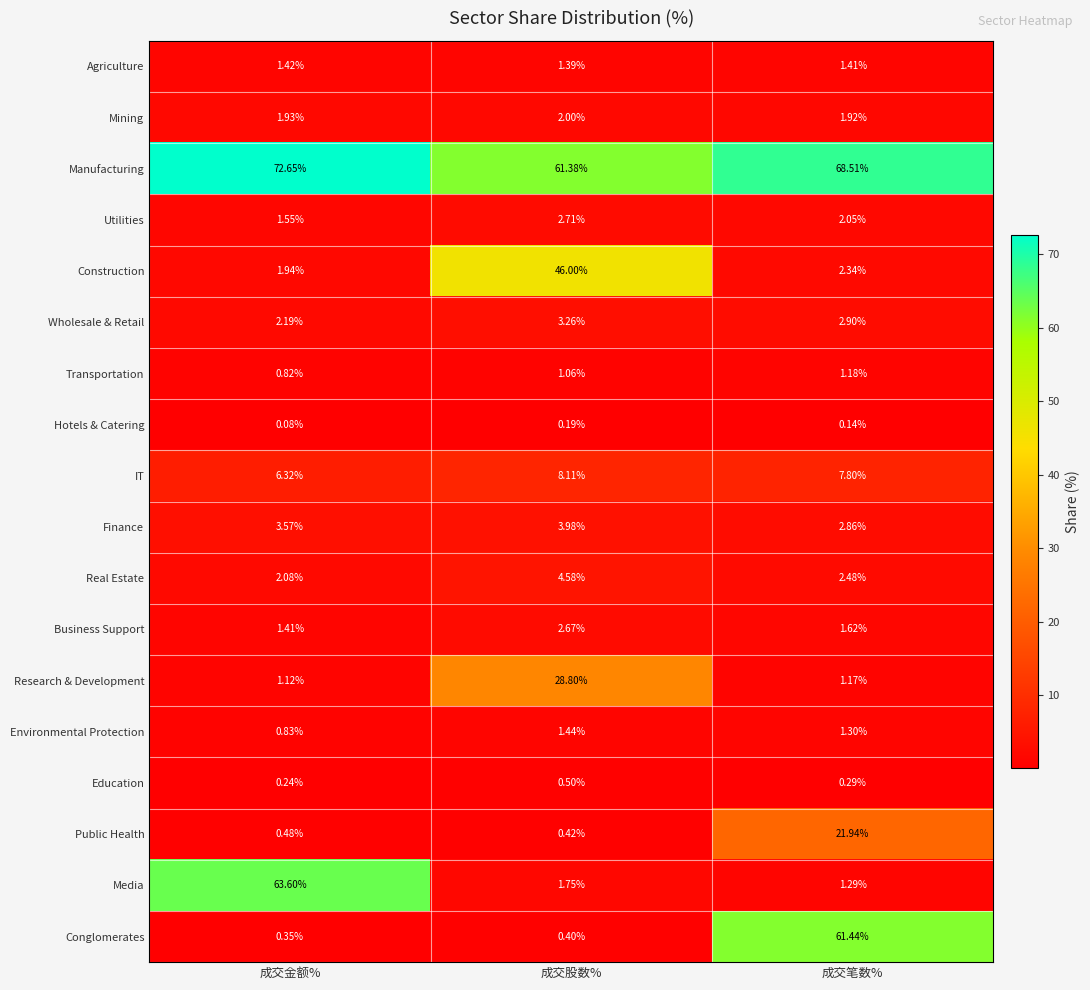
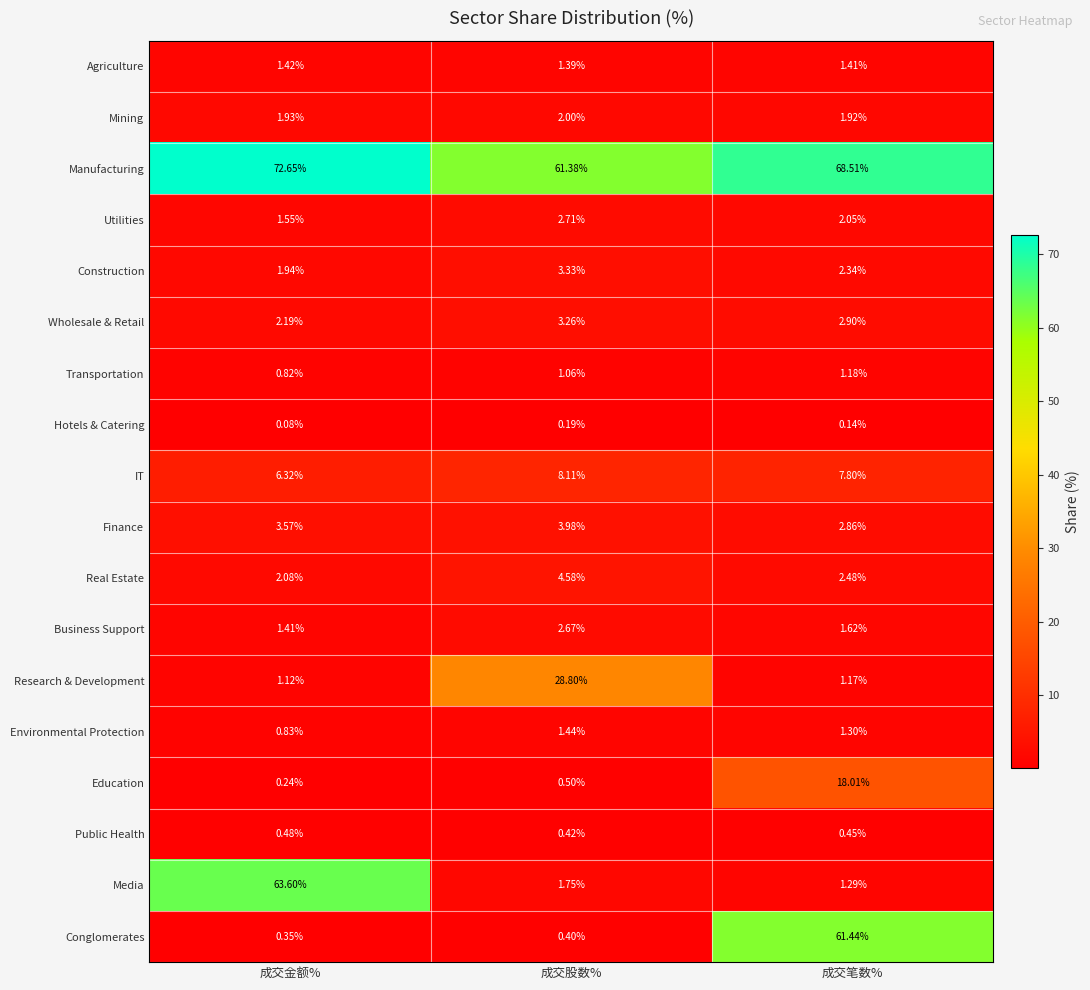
Construction, 成交股数%: 46.00% -> 3.33%
Education, 成交笔数%: 0.29% -> 18.01%
Public Health, 成交笔数%: 21.94% -> 0.45%
